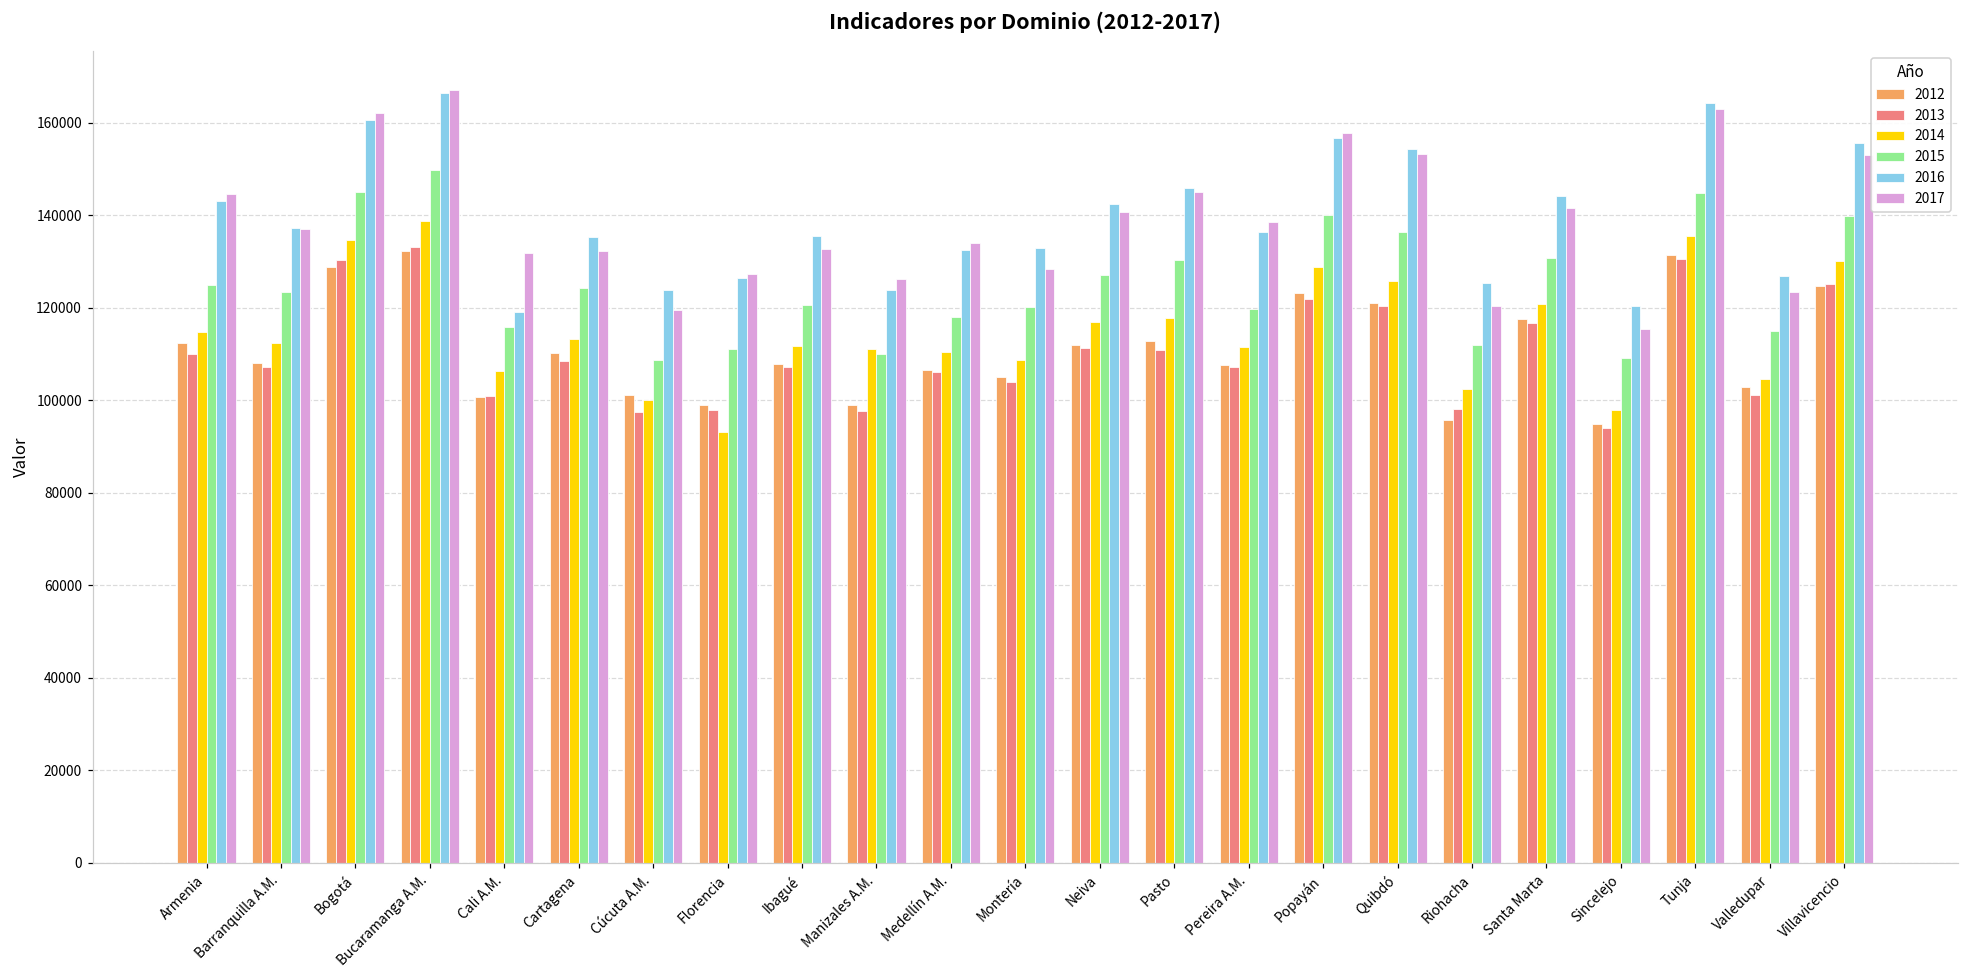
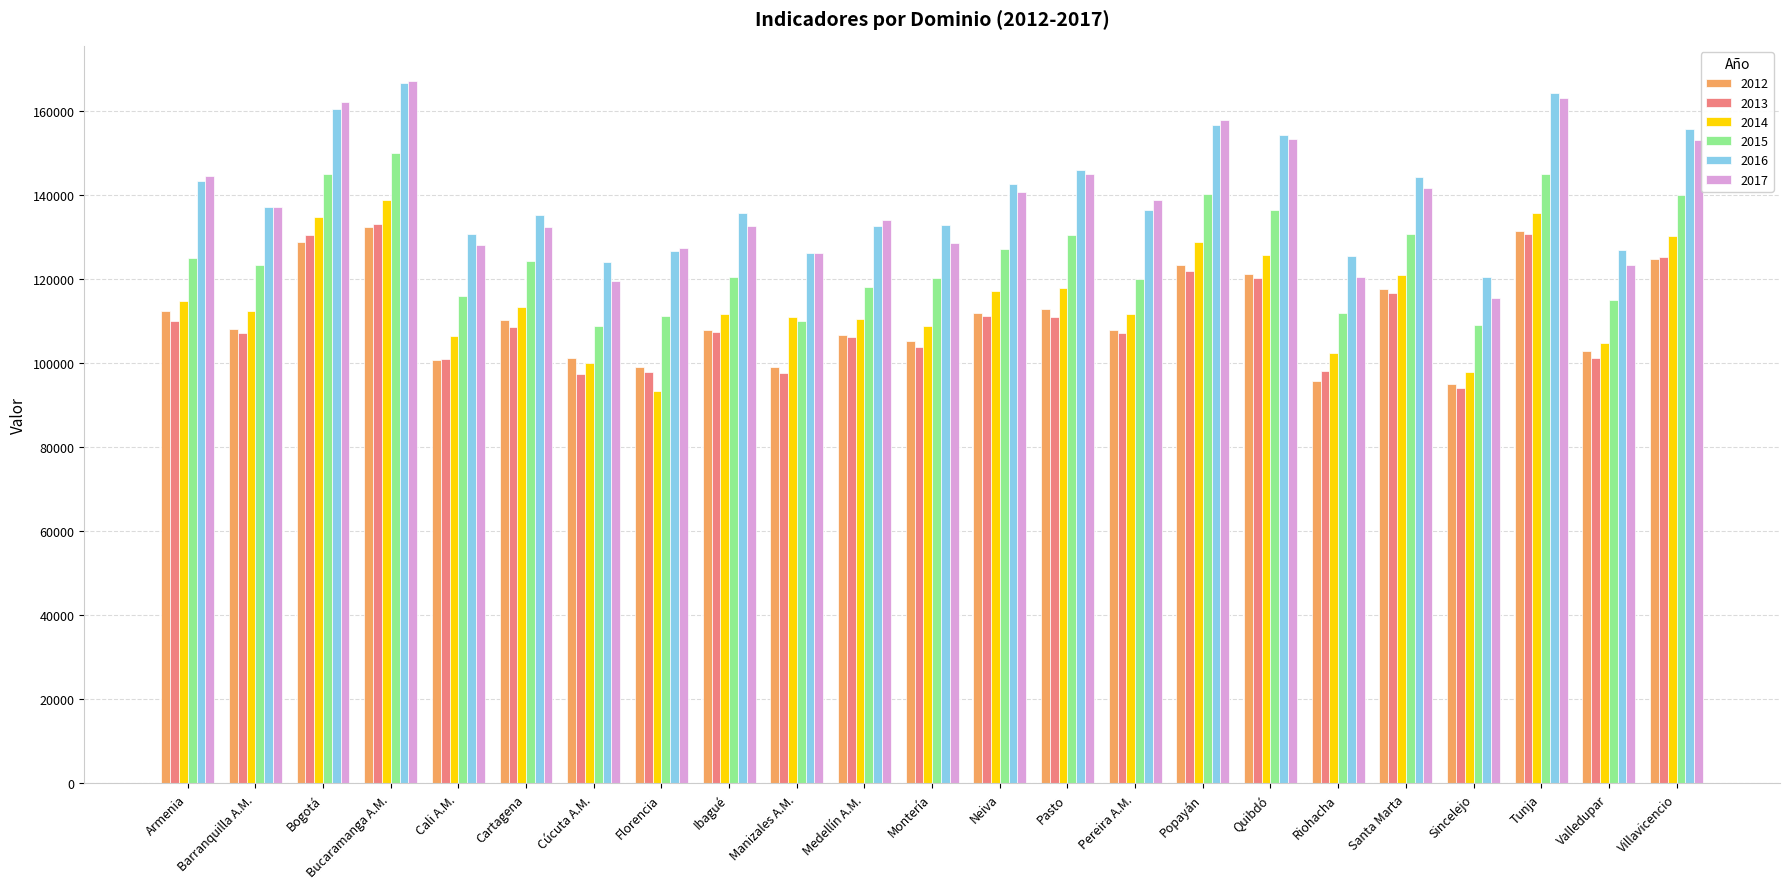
2016, Cali A.M.: 119000 -> 131000
2017, Cali A.M.: 132000 -> 128000
2016, Manizales A.M.: 124000 -> 126000
